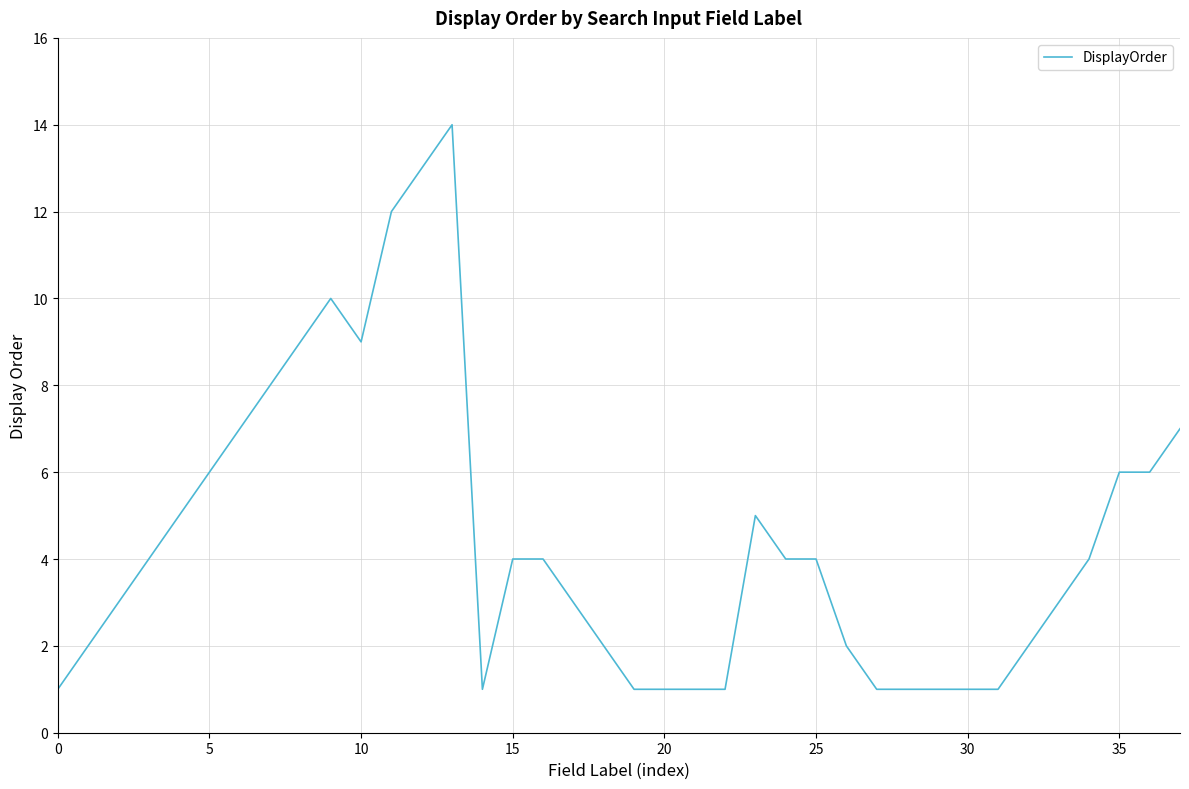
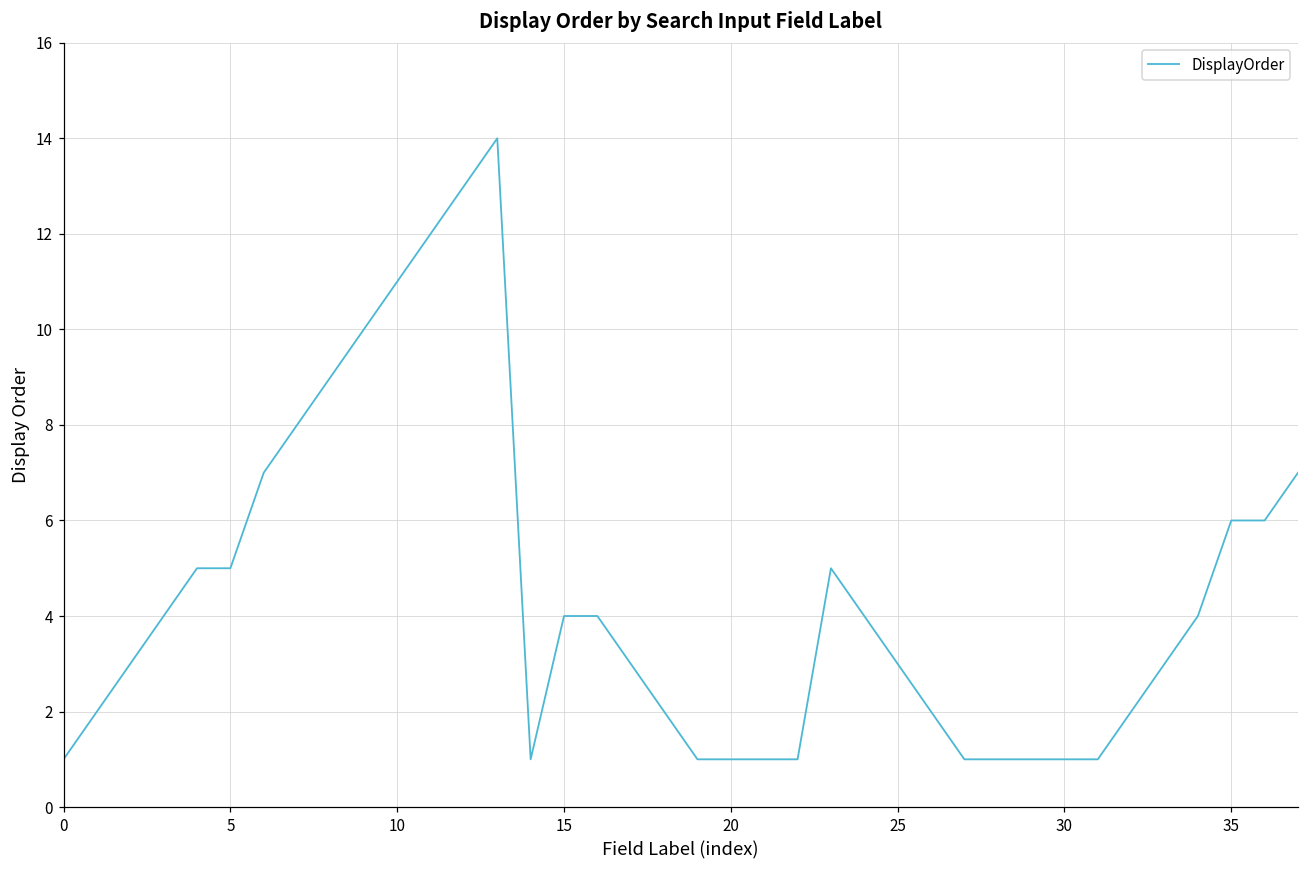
5: 6 -> 5
10: 9 -> 11
25: 4 -> 3
